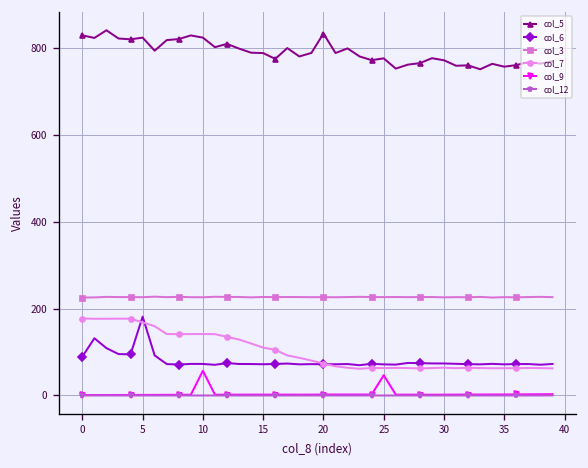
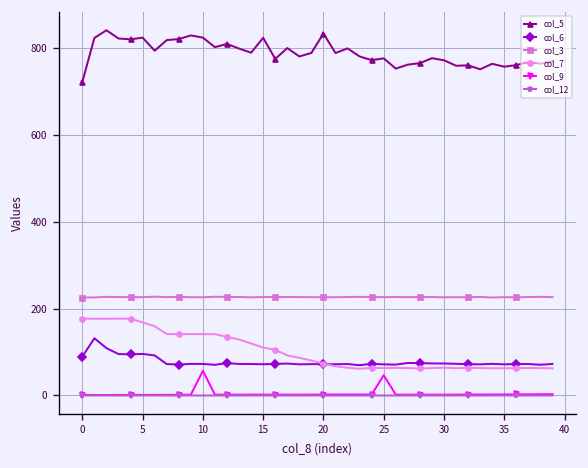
col_5, 0: 830 -> 720
col_6, 5: 180 -> 100
col_5, 15: 790 -> 820
